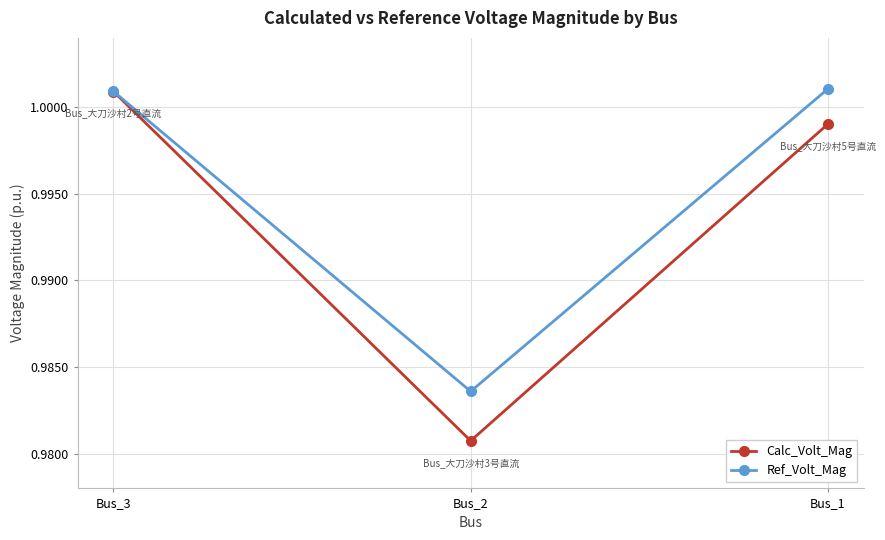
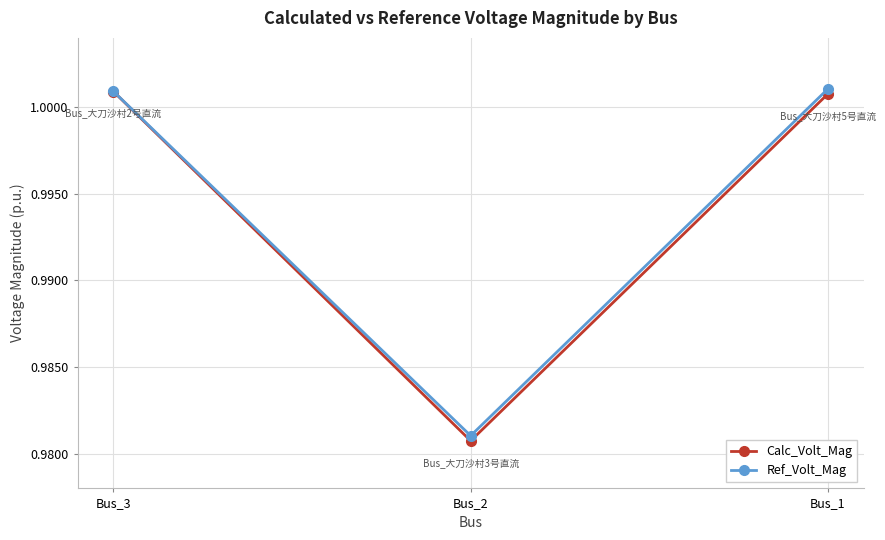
Ref_Volt_Mag, Bus_2: 0.9836 -> 0.9810
Calc_Volt_Mag, Bus_1: 0.9990 -> 1.0008
